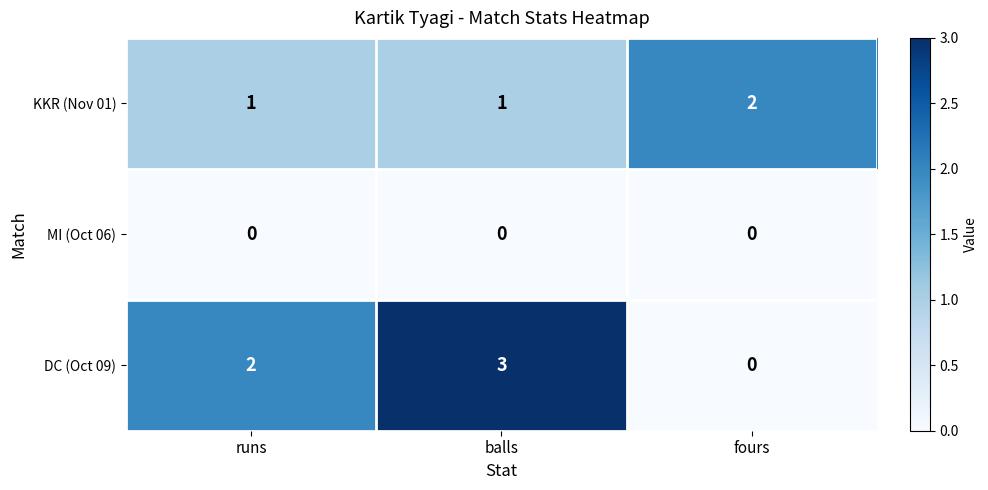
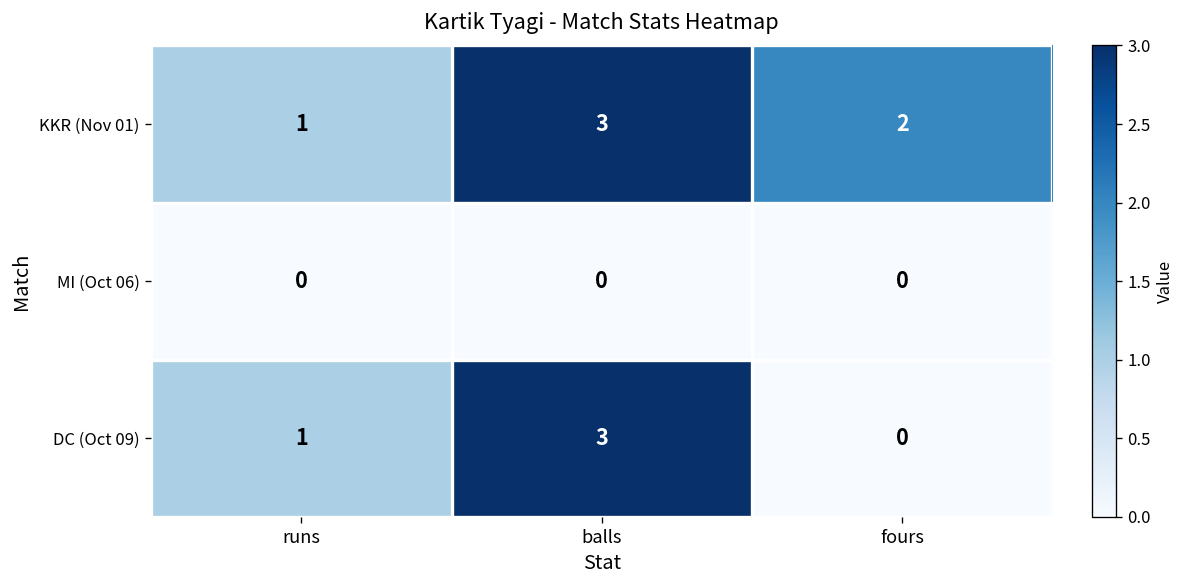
KKR (Nov 01), balls: 1 -> 3
DC (Oct 09), runs: 2 -> 1
